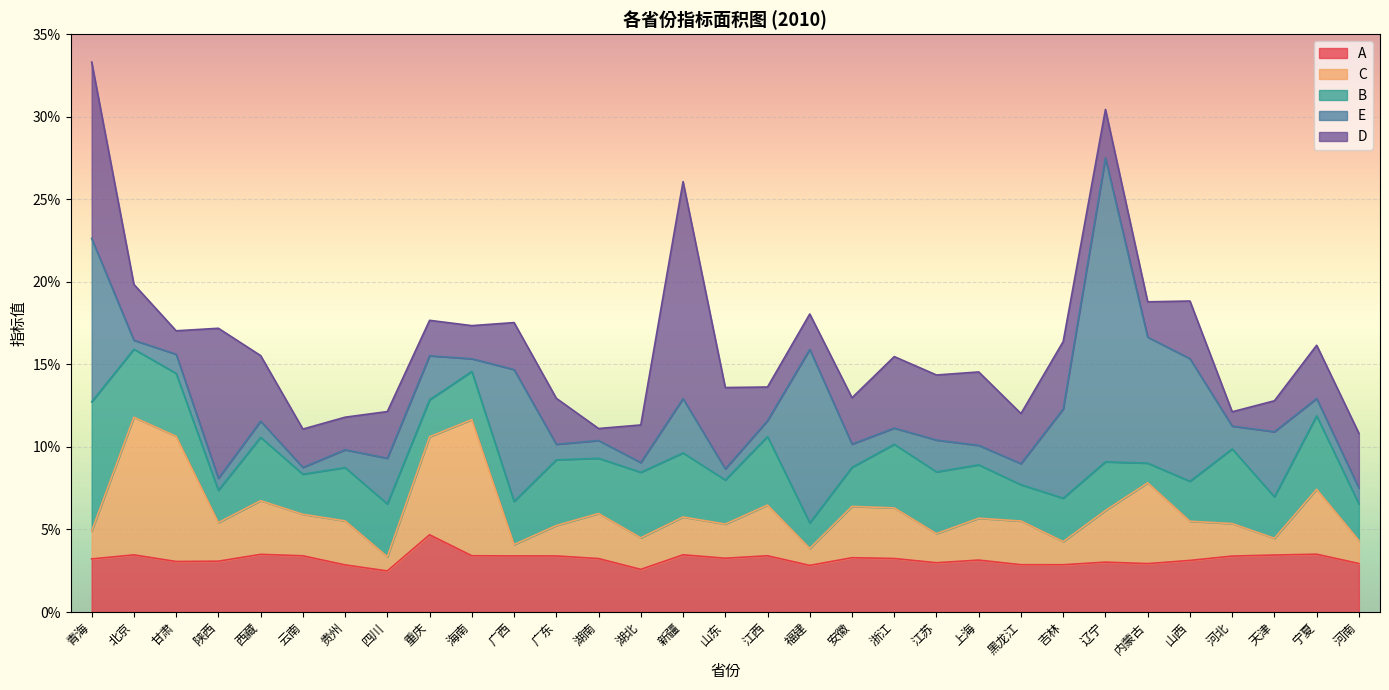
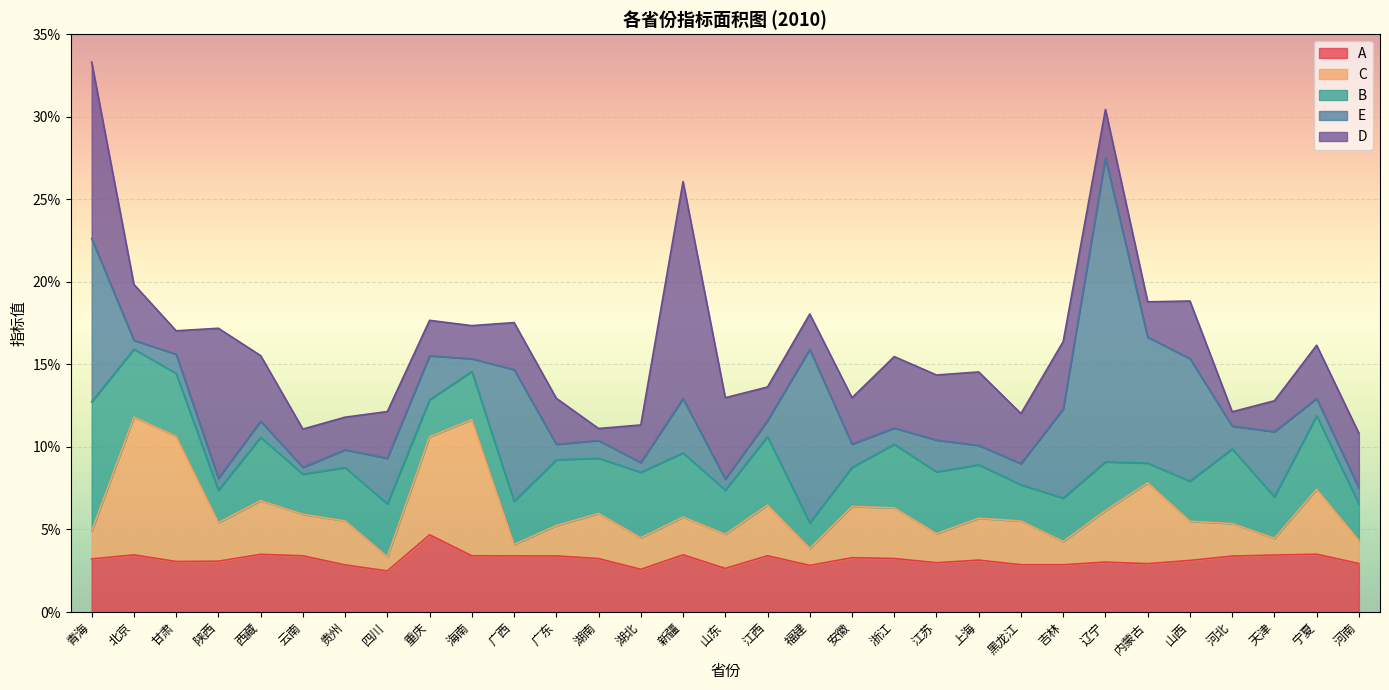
A, 山东: 3.3% -> 2.6%
